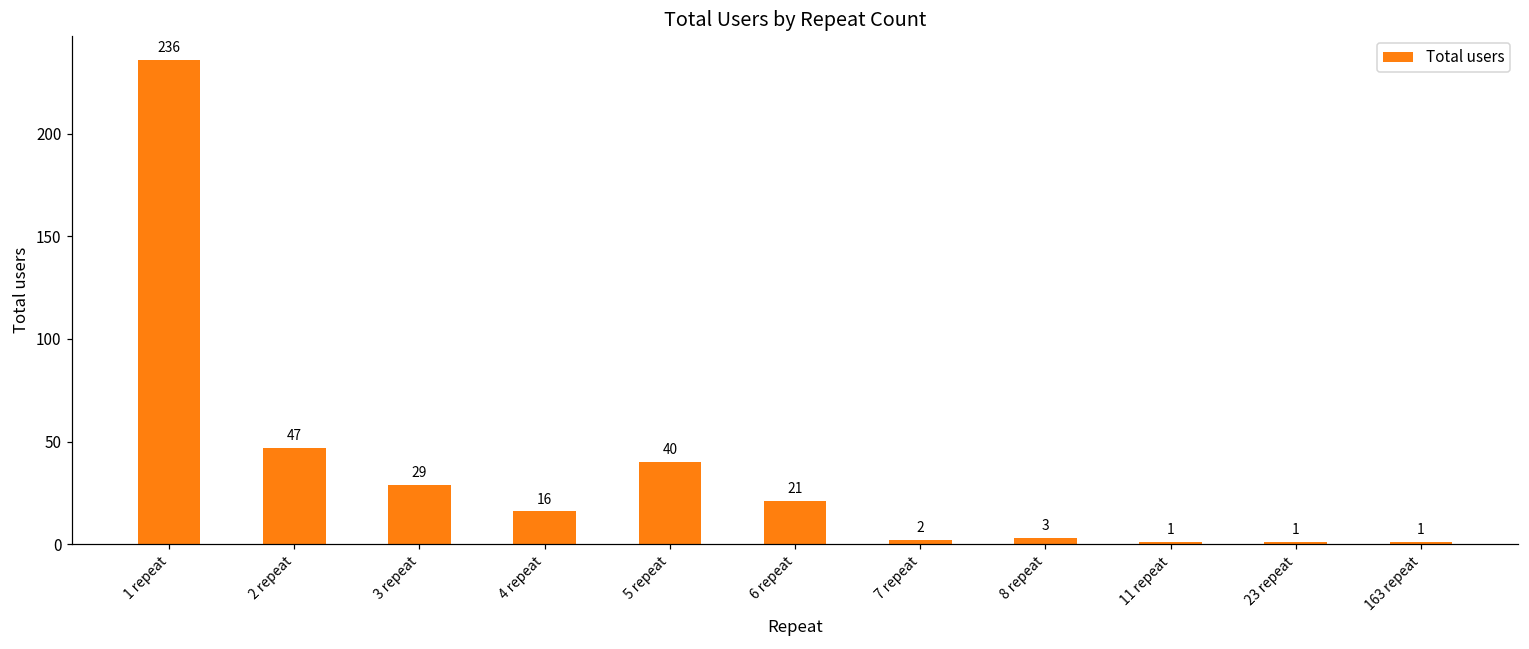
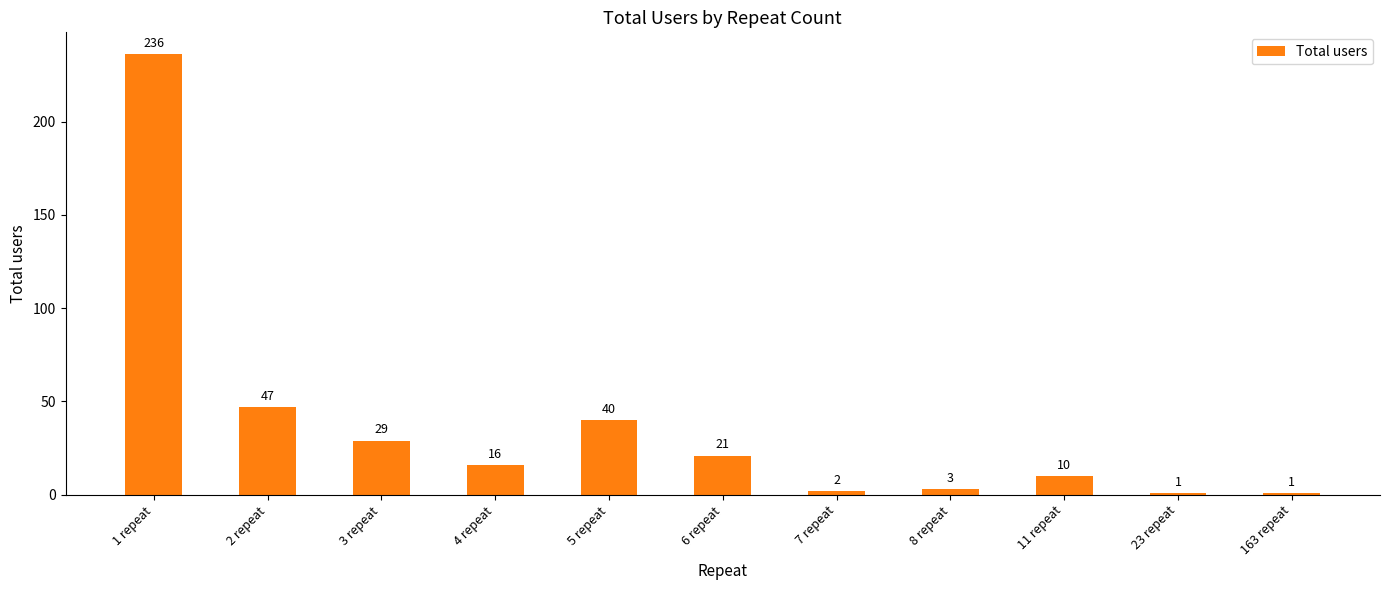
11 repeat: 1 -> 10
